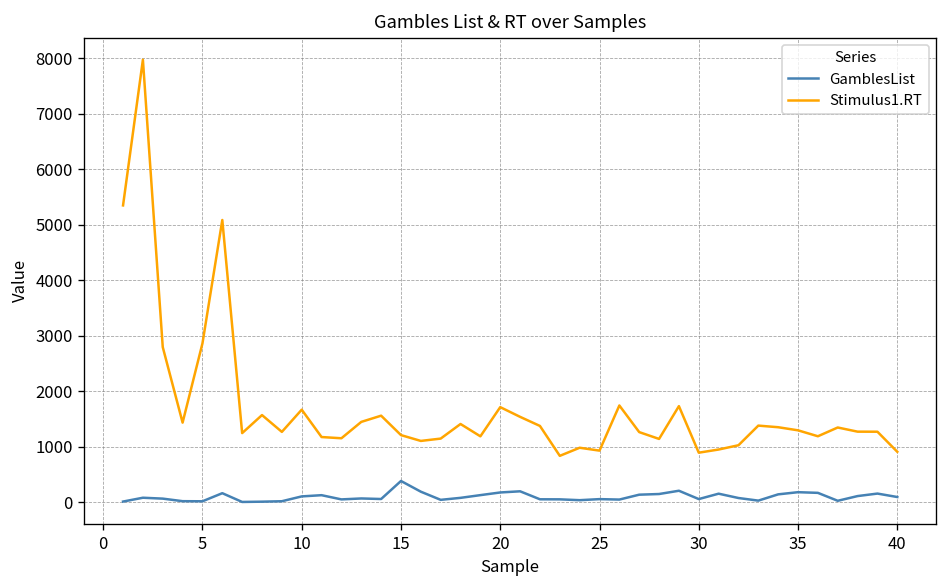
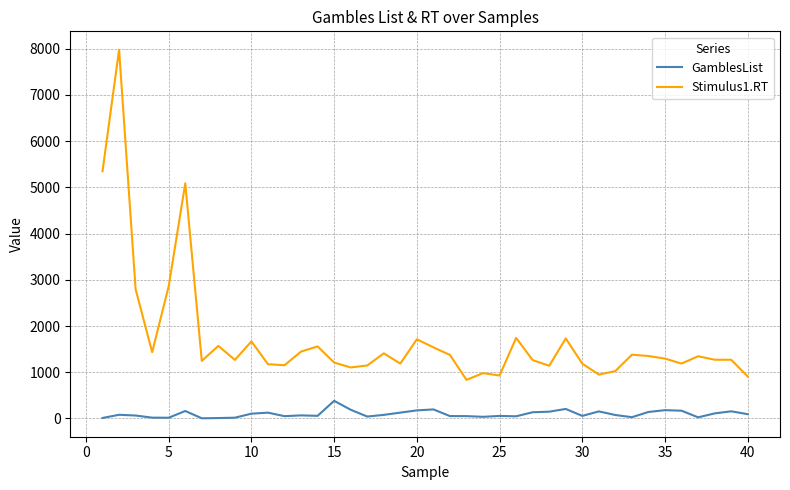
Stimulus1.RT, 30: 900 -> 1200
